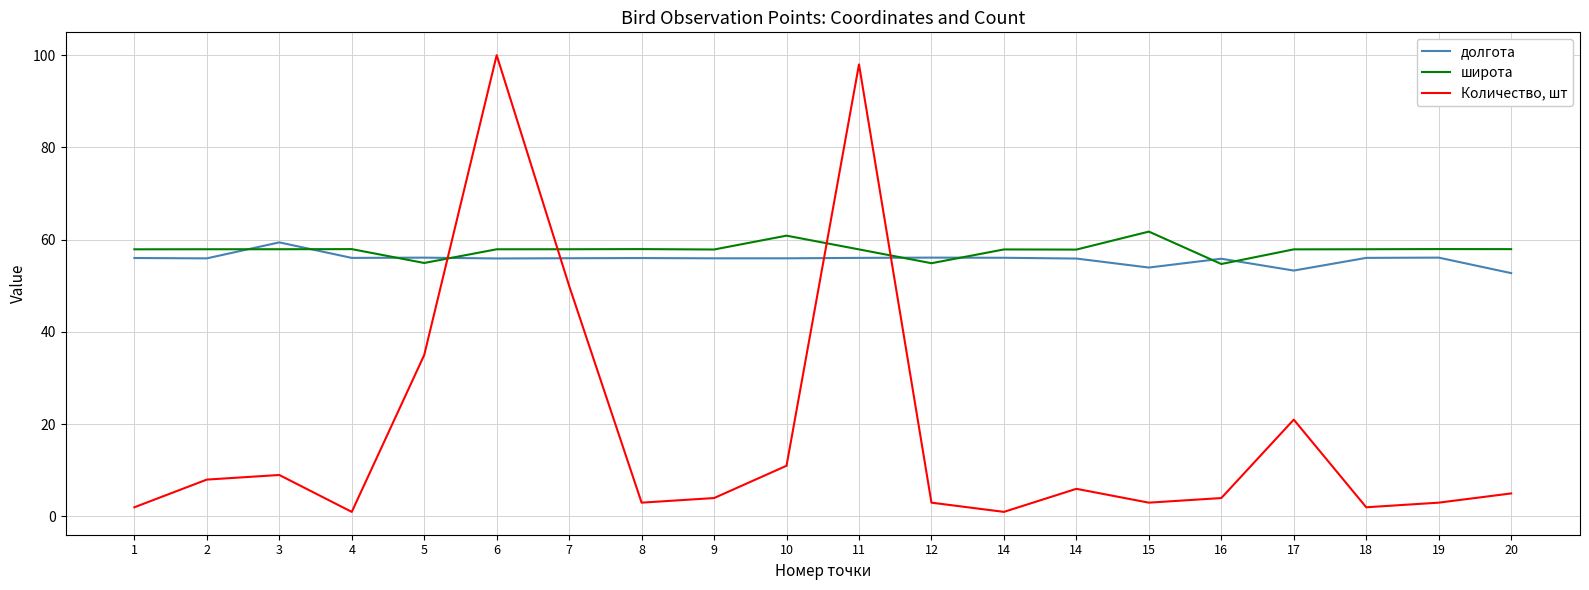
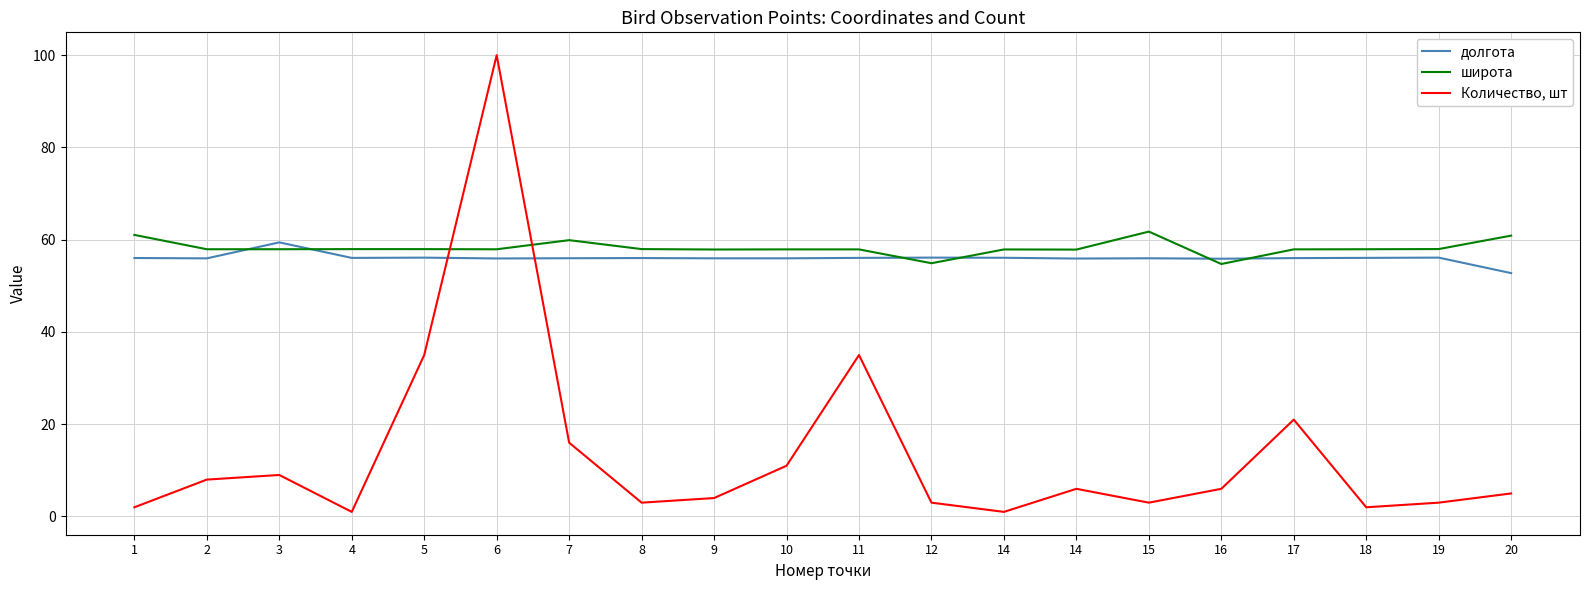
широта, 1: 58 -> 61
широта, 5: 55 -> 58
широта, 7: 58 -> 60
Количество, шт, 7: 50 -> 16
широта, 10: 61 -> 58
Количество, шт, 11: 98 -> 35
долгота, 15: 54 -> 56
Количество, шт, 16: 4 -> 6
долгота, 17: 53 -> 56
широта, 20: 58 -> 61
